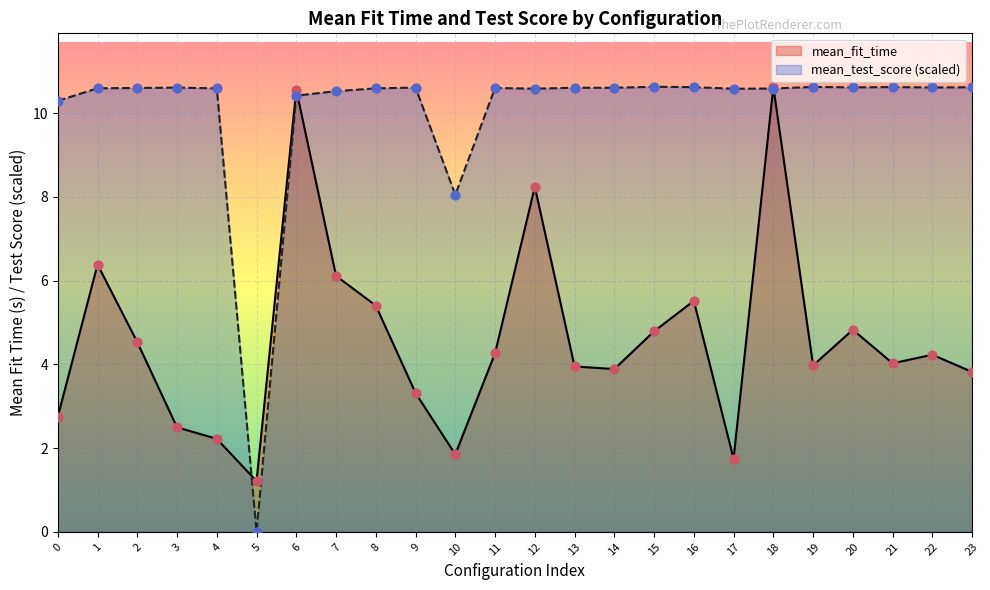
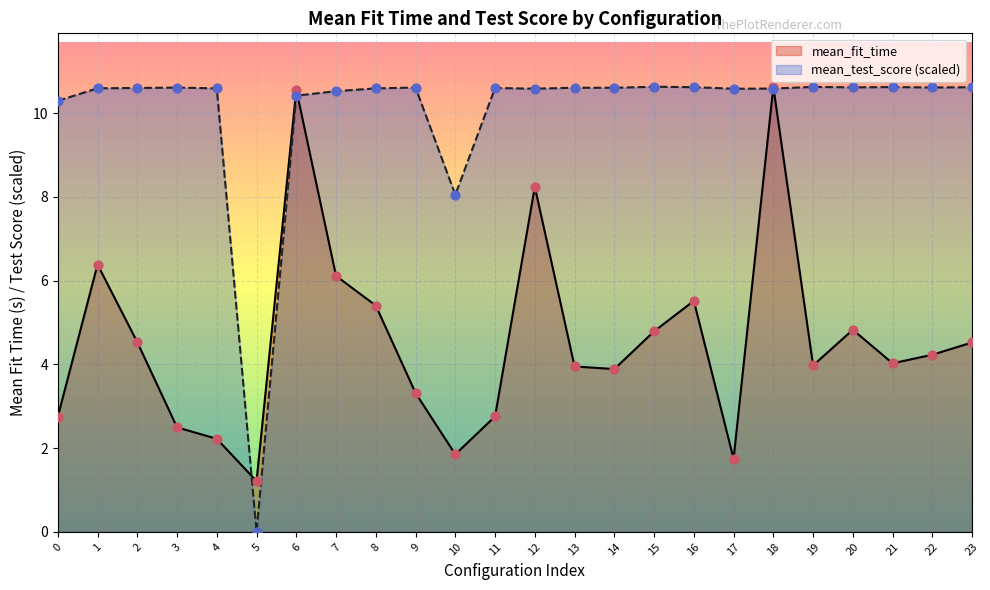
mean_fit_time, 11: 4.3 -> 2.8
mean_fit_time, 23: 3.8 -> 4.5
